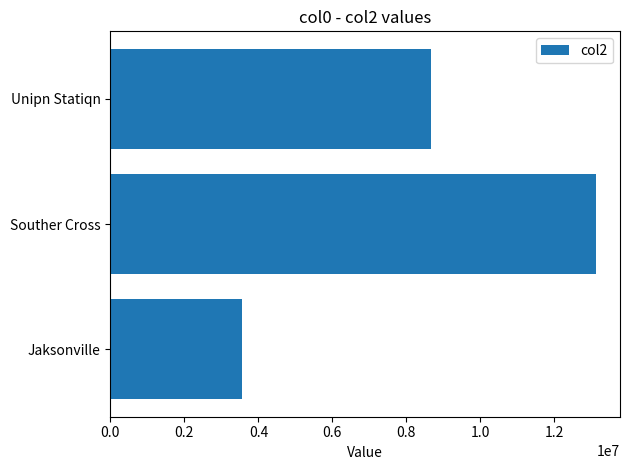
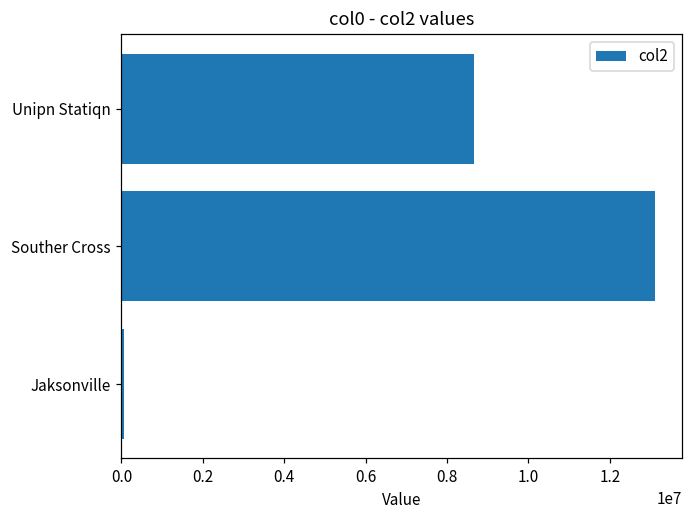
Jaksonville: 3600000 -> 100000
